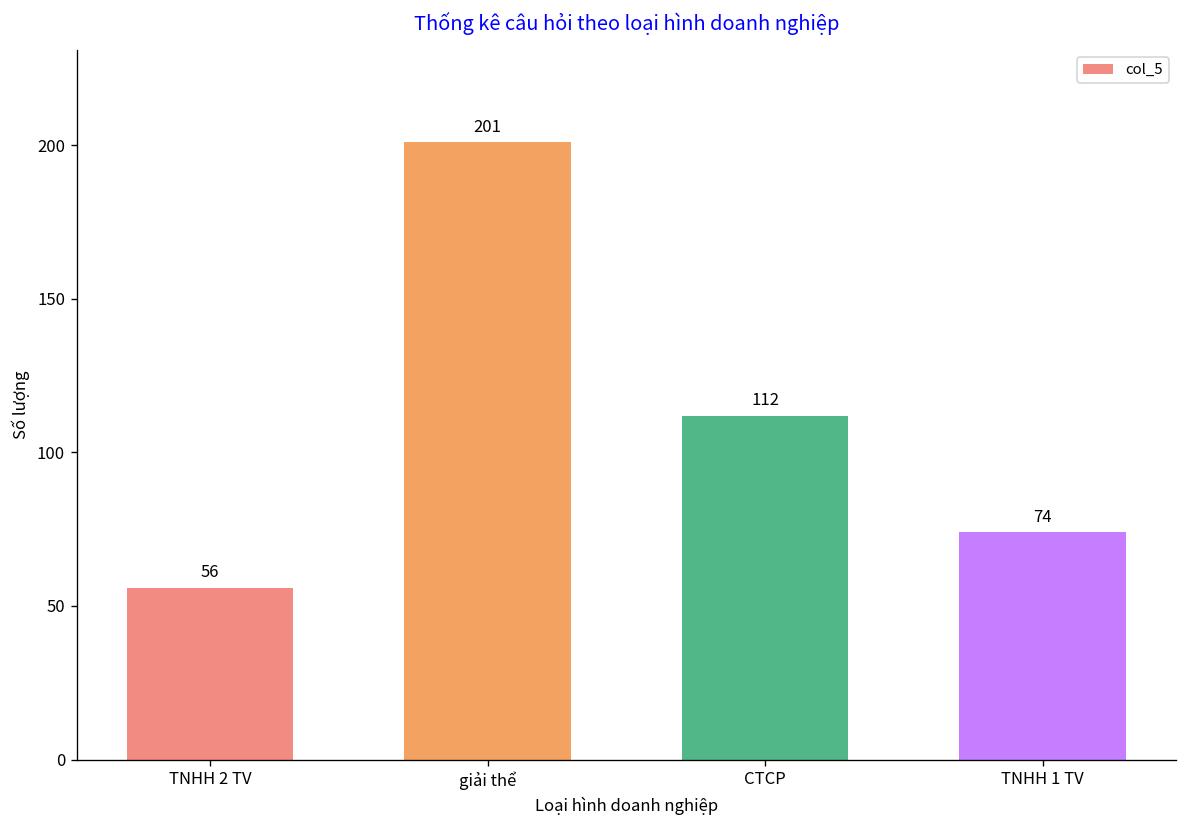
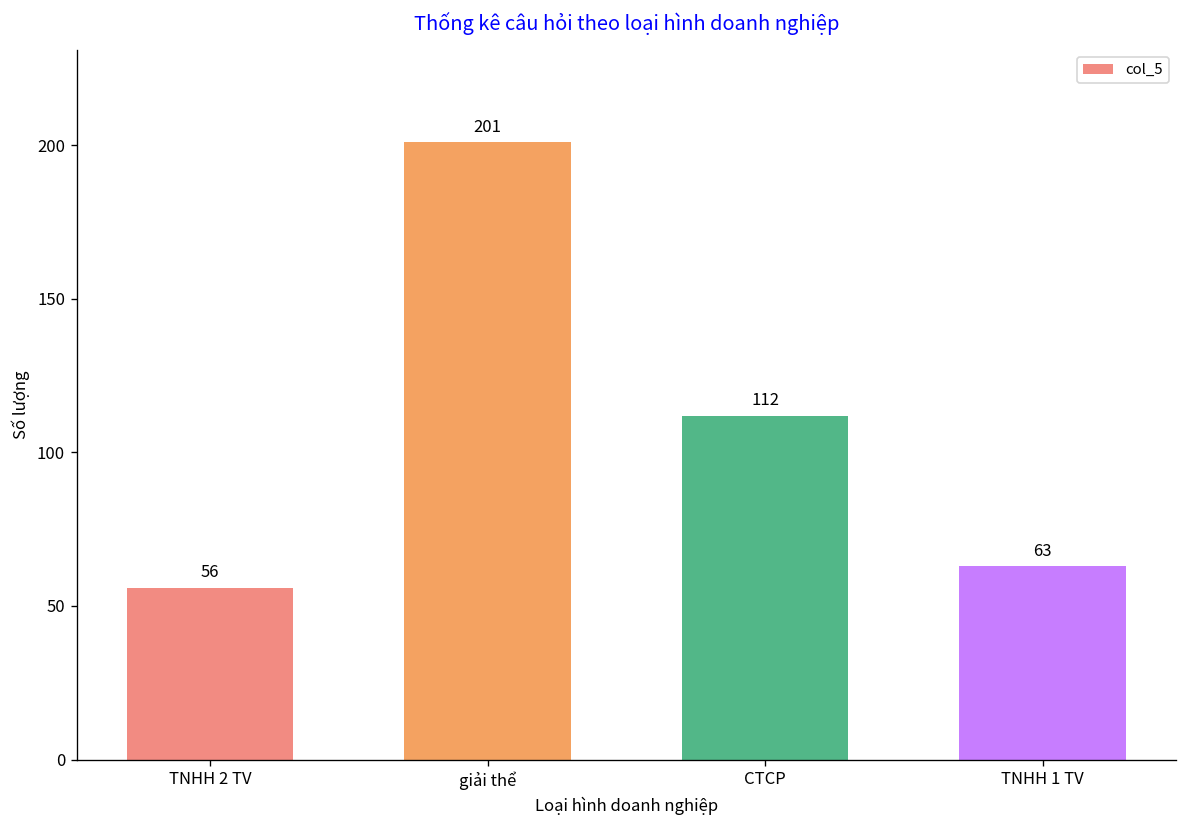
TNHH 1 TV: 74 -> 63
